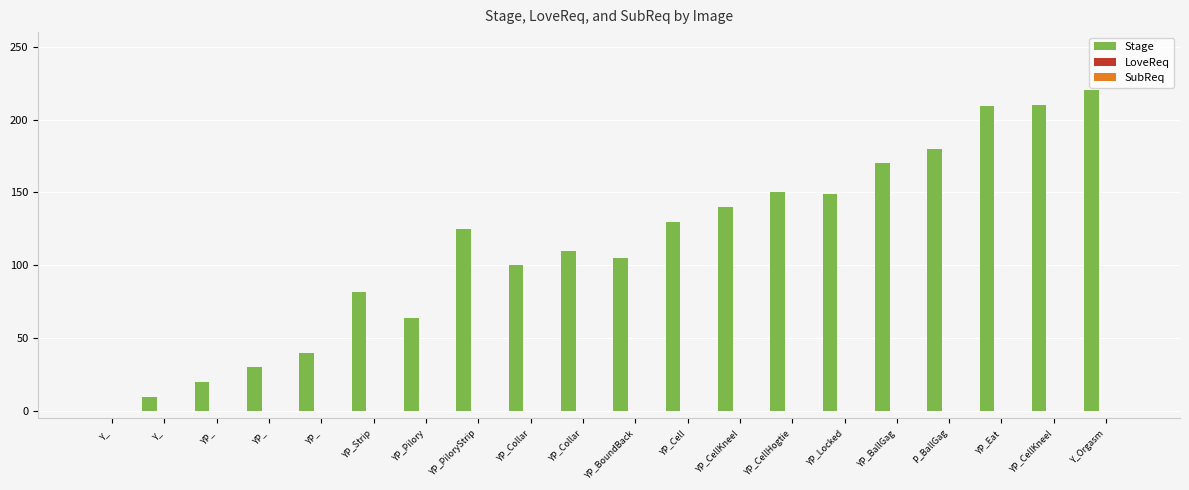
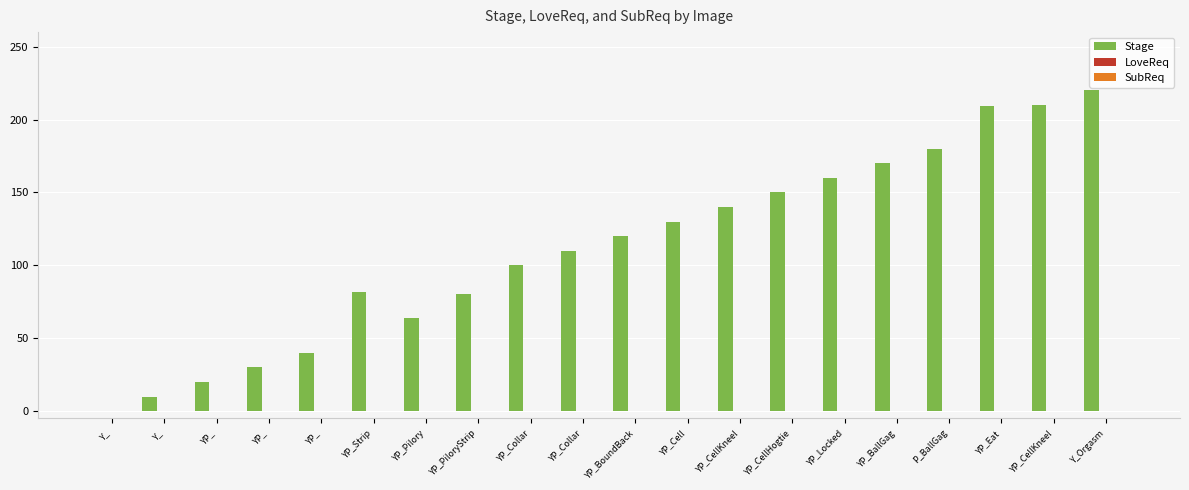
Stage, YP_PiloryStrip: 125 -> 80
Stage, YP_BoundBack: 105 -> 120
Stage, YP_Locked: 149 -> 160
